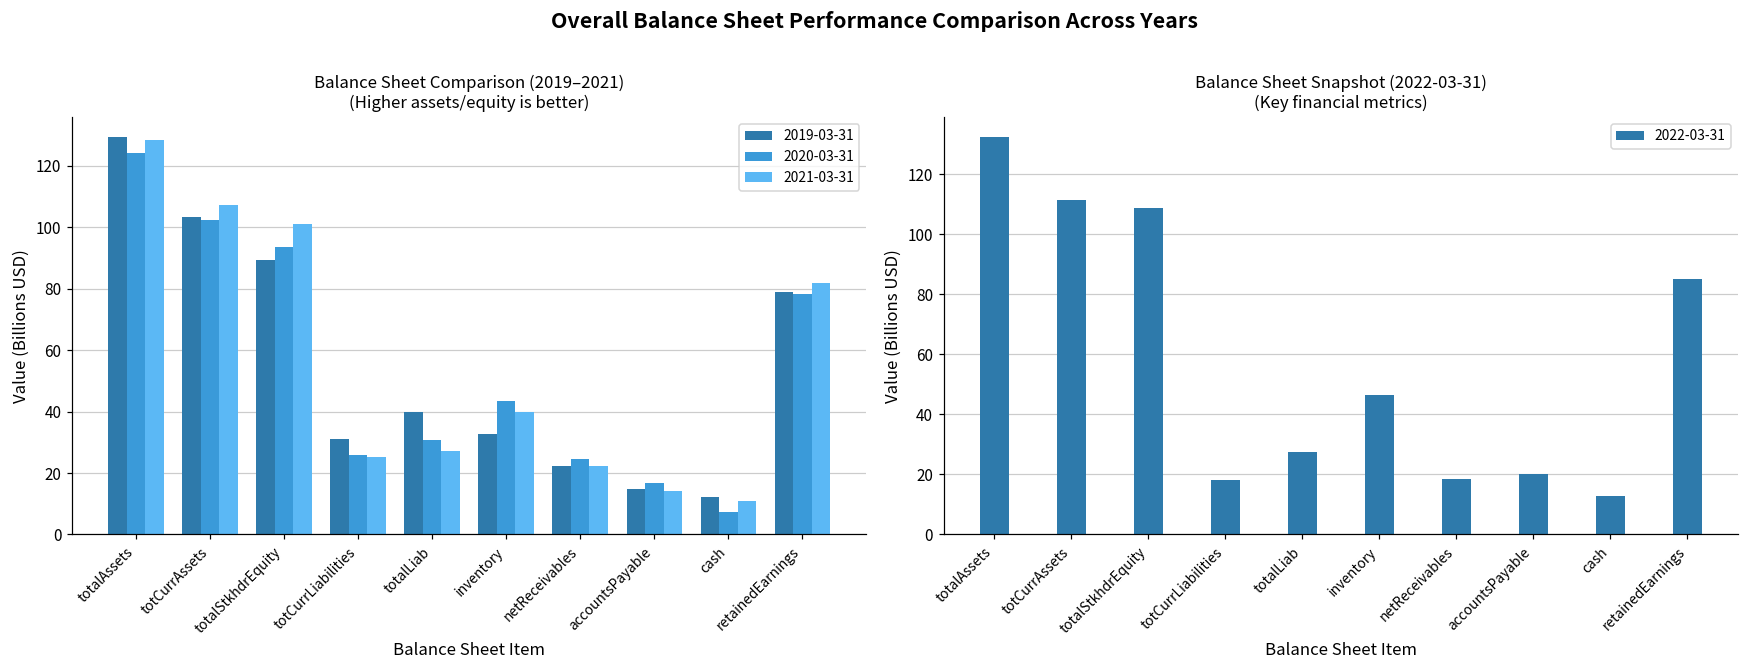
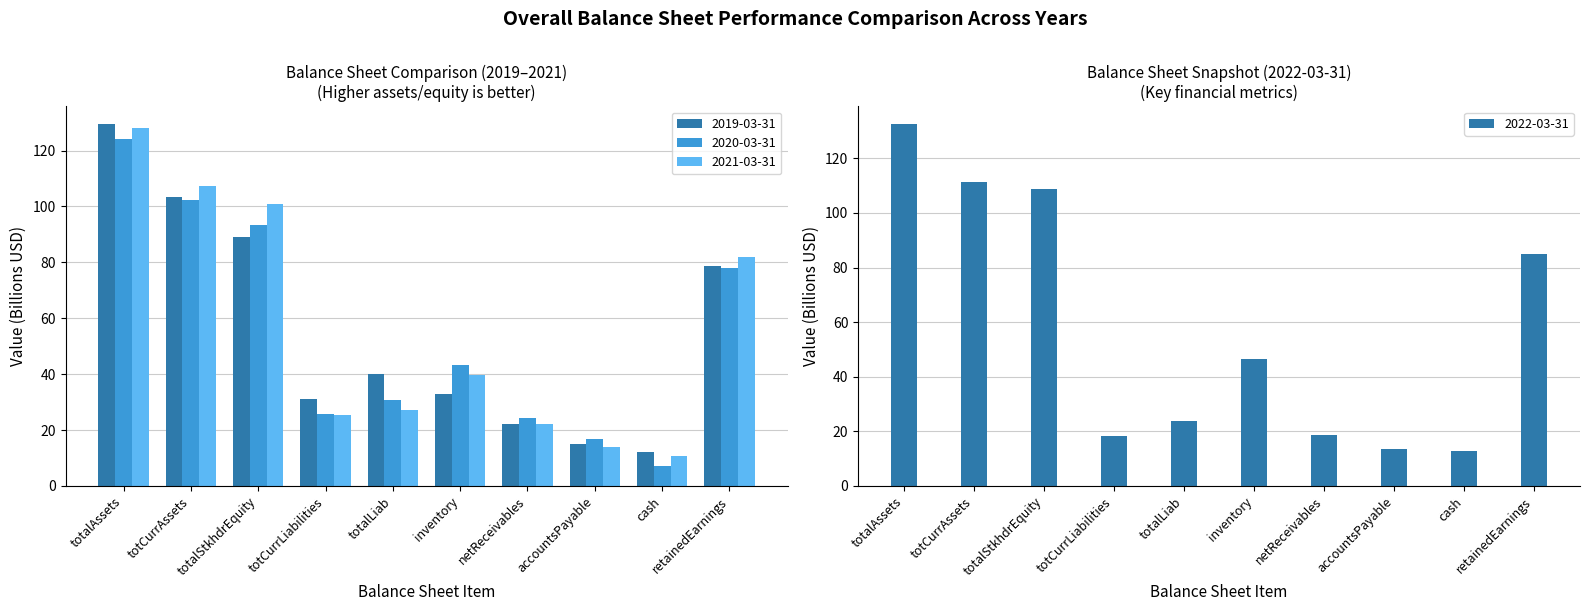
Balance Sheet Snapshot (2022-03-31) (Key financial metrics), totalLiab: 27 -> 24
Balance Sheet Snapshot (2022-03-31) (Key financial metrics), accountsPayable: 20 -> 14
